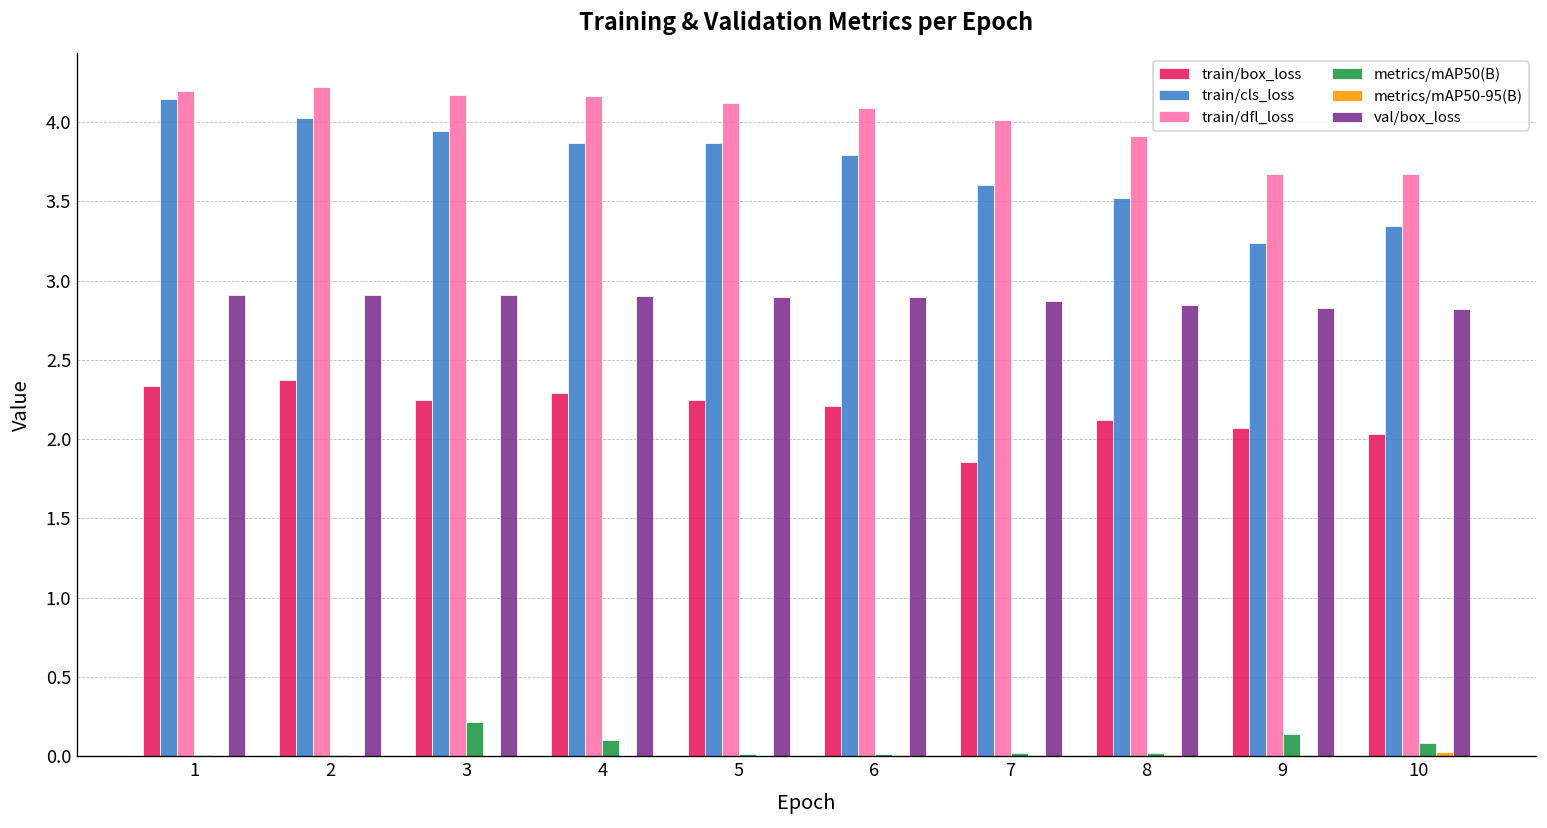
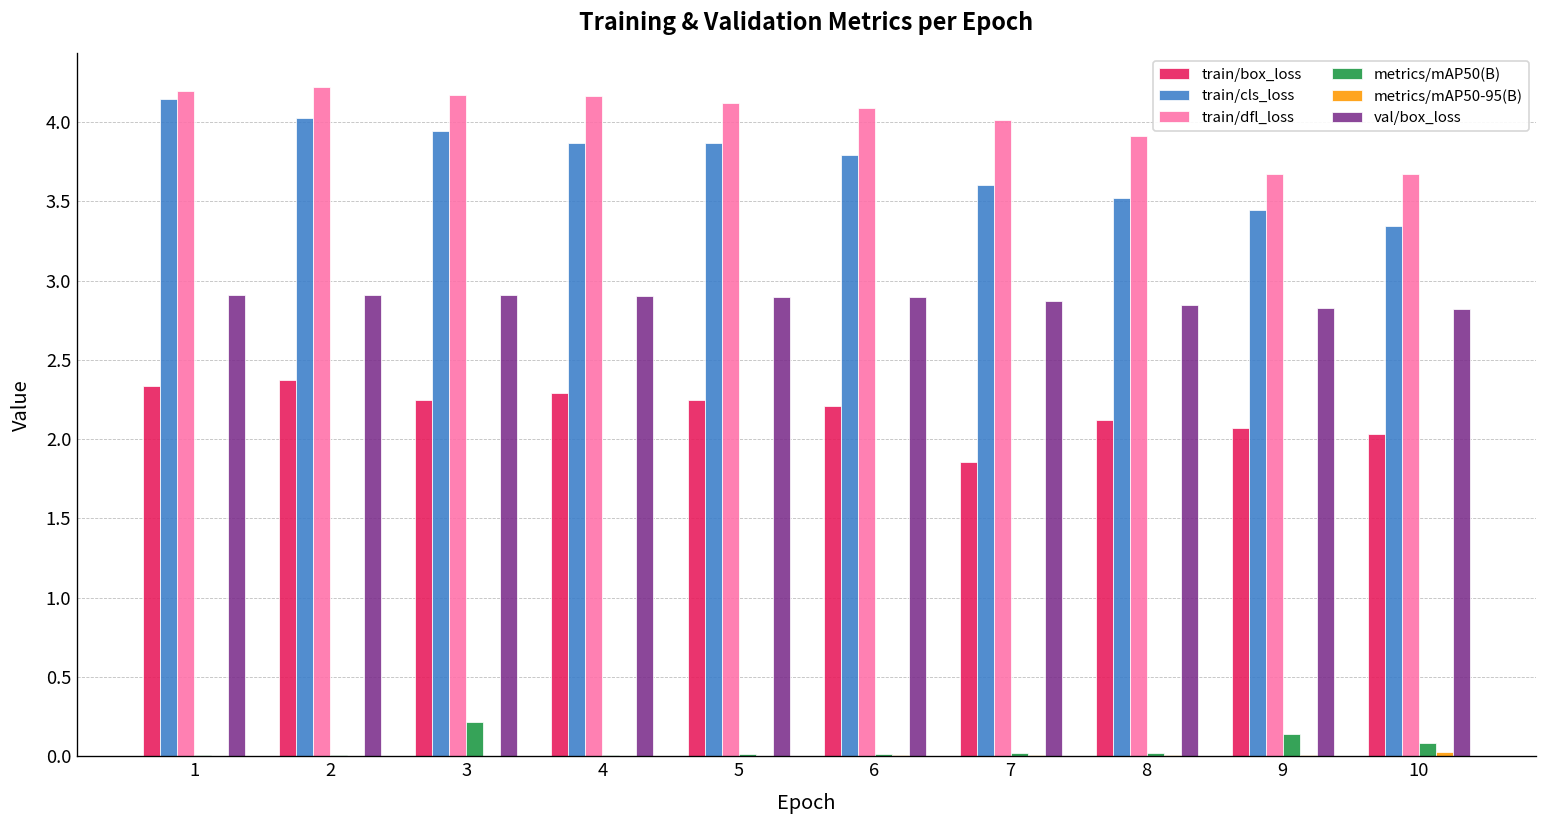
metrics/mAP50(B), 4: 0.10 -> 0.01
train/cls_loss, 9: 3.24 -> 3.45
